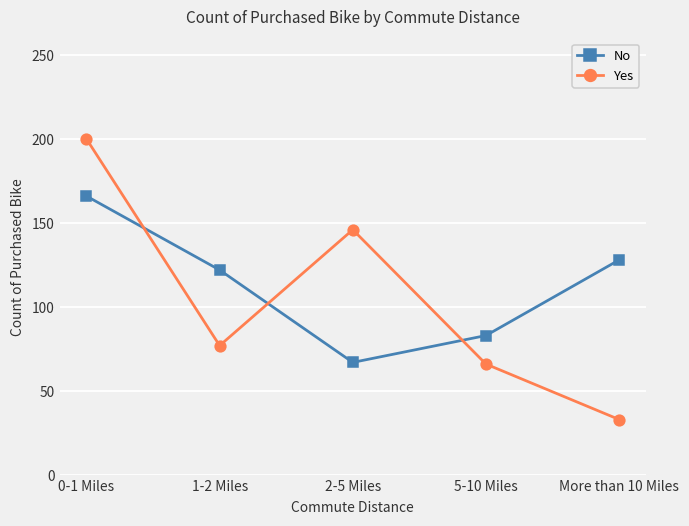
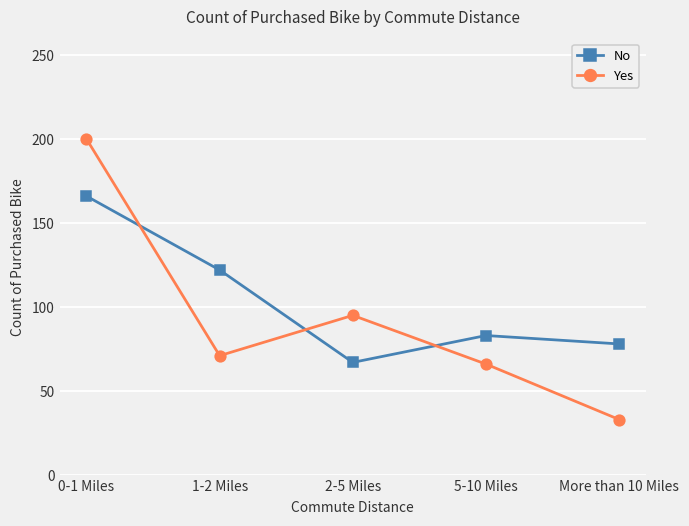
Yes, 1-2 Miles: 77 -> 71
Yes, 2-5 Miles: 146 -> 95
No, More than 10 Miles: 128 -> 78
